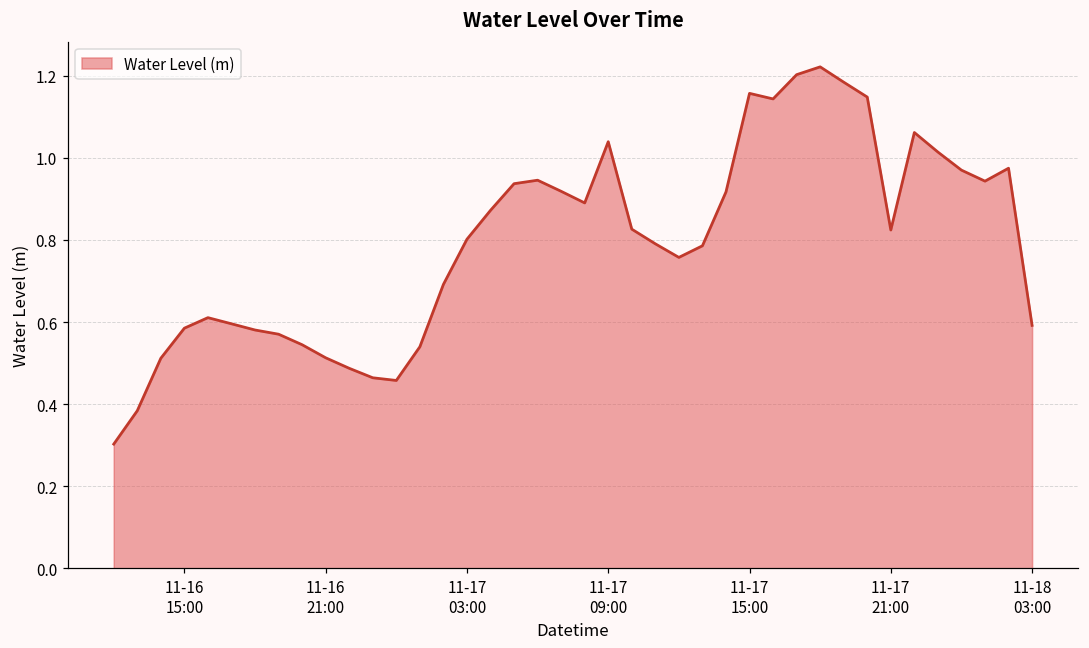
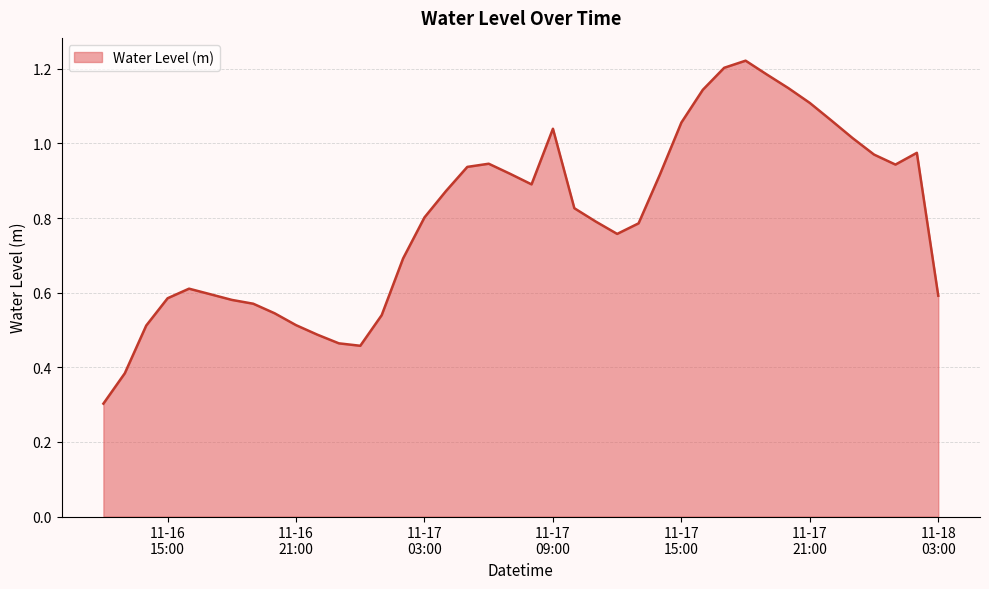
11-17 15:00: 1.16 -> 1.06
11-17 21:00: 0.82 -> 1.11
